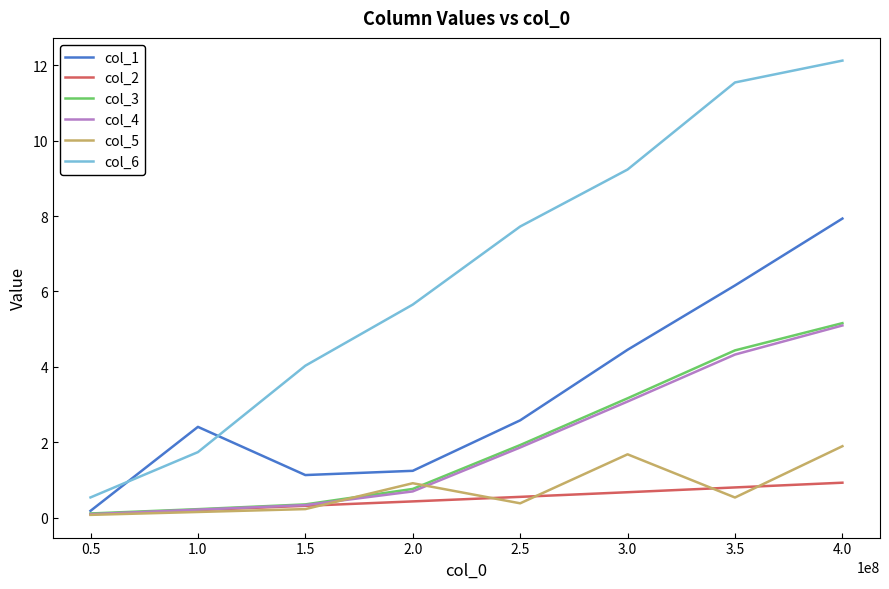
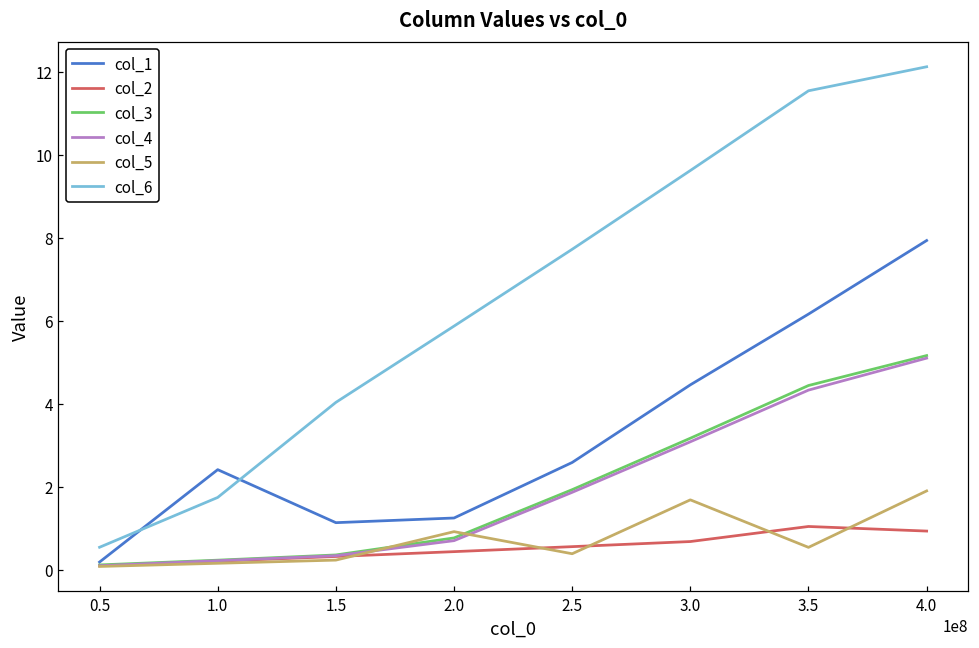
col_6, 2.0: 5.7 -> 5.9
col_6, 3.0: 9.2 -> 9.6
col_2, 3.5: 0.8 -> 1.0
